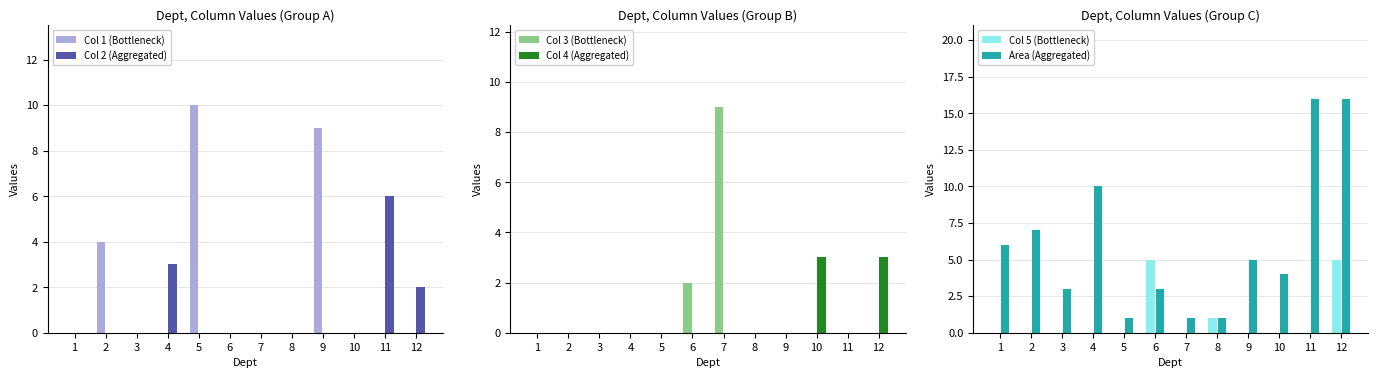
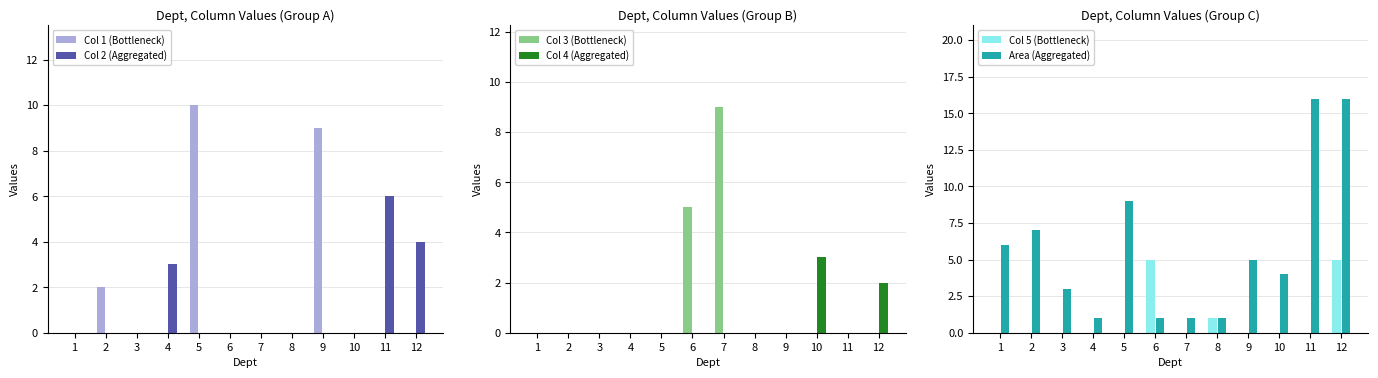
Dept, Column Values (Group A), Col 1 (Bottleneck), 2: 4 -> 2
Dept, Column Values (Group A), Col 2 (Aggregated), 12: 2 -> 4
Dept, Column Values (Group B), Col 3 (Bottleneck), 6: 2 -> 5
Dept, Column Values (Group B), Col 4 (Aggregated), 12: 3 -> 2
Dept, Column Values (Group C), Area (Aggregated), 4: 10 -> 1
Dept, Column Values (Group C), Area (Aggregated), 5: 1 -> 9
Dept, Column Values (Group C), Area (Aggregated), 6: 3 -> 1
